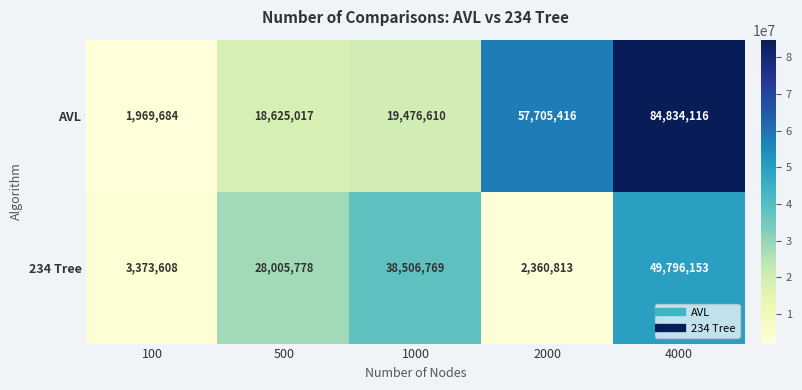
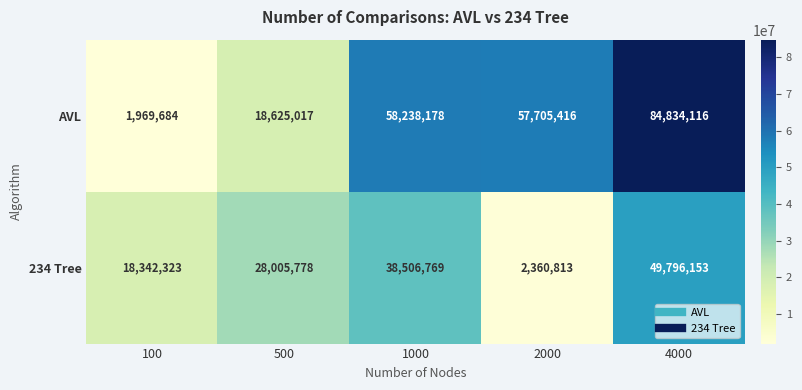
AVL, 1000: 19,476,610 -> 58,238,178
234 Tree, 100: 3,373,608 -> 18,342,323
